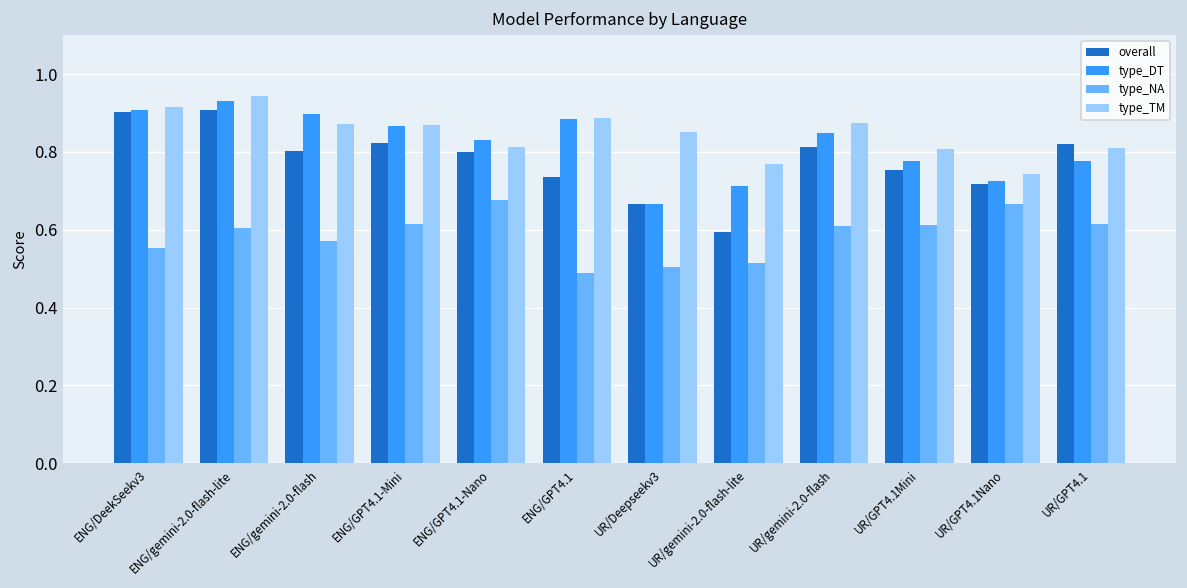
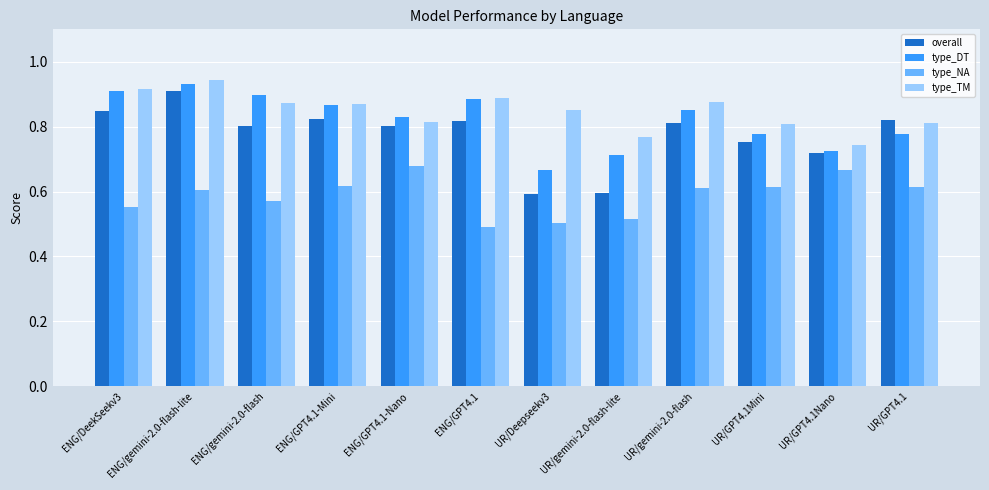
overall, ENG/DeekSeekv3: 0.90 -> 0.85
overall, ENG/GPT4.1: 0.74 -> 0.82
overall, UR/Deepseekv3: 0.67 -> 0.59
